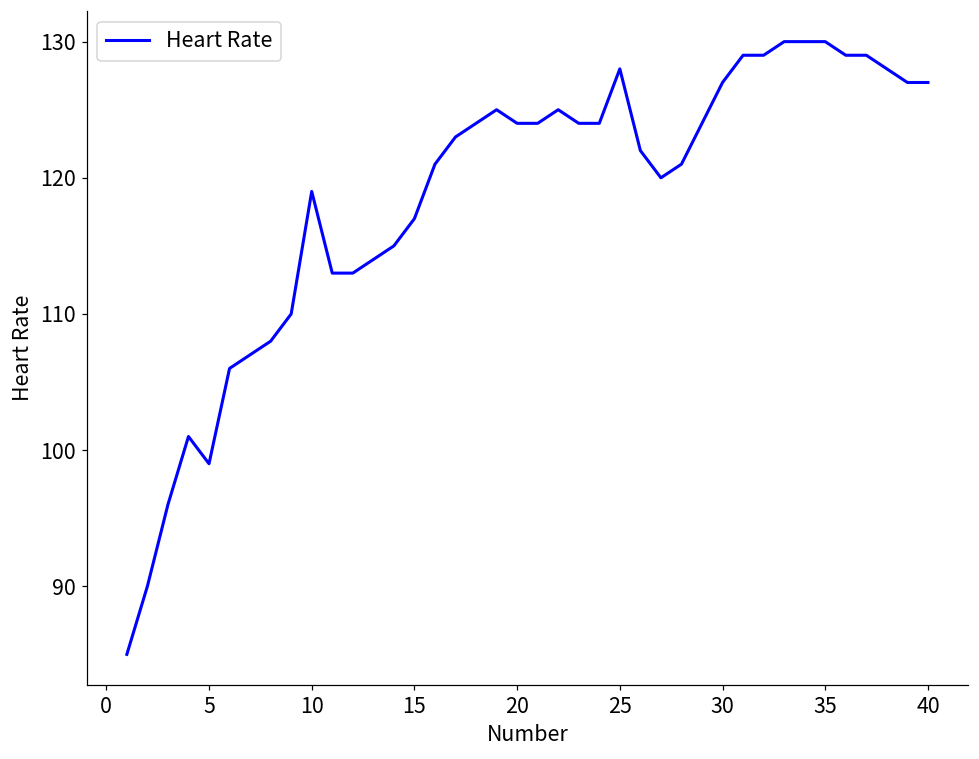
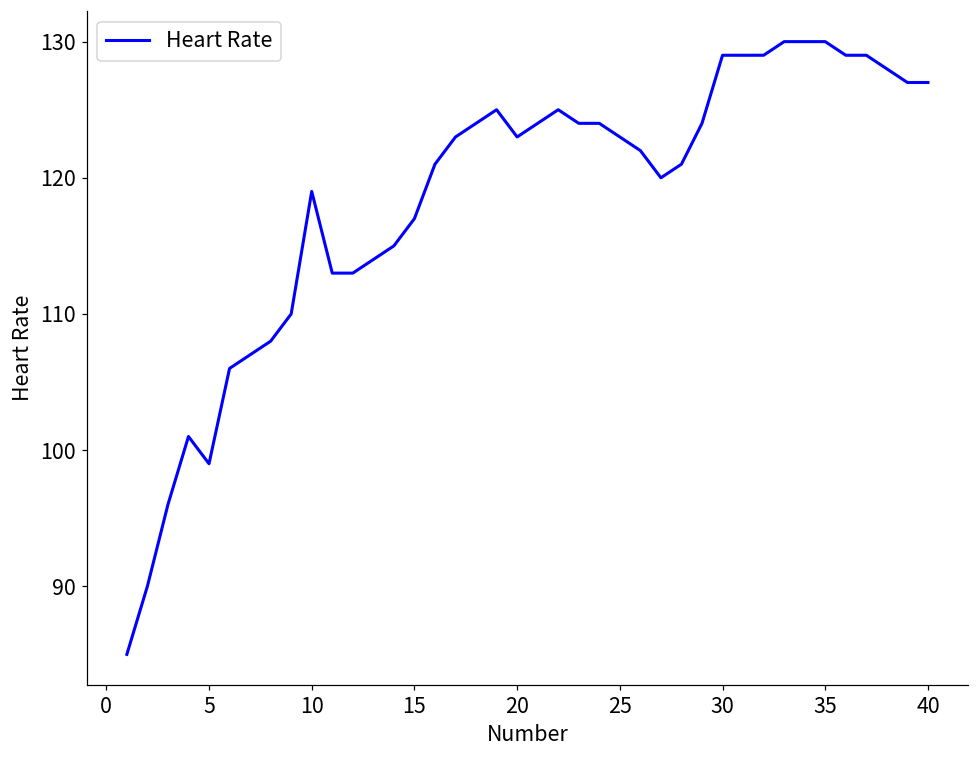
20: 124 -> 123
25: 128 -> 123
30: 127 -> 129
